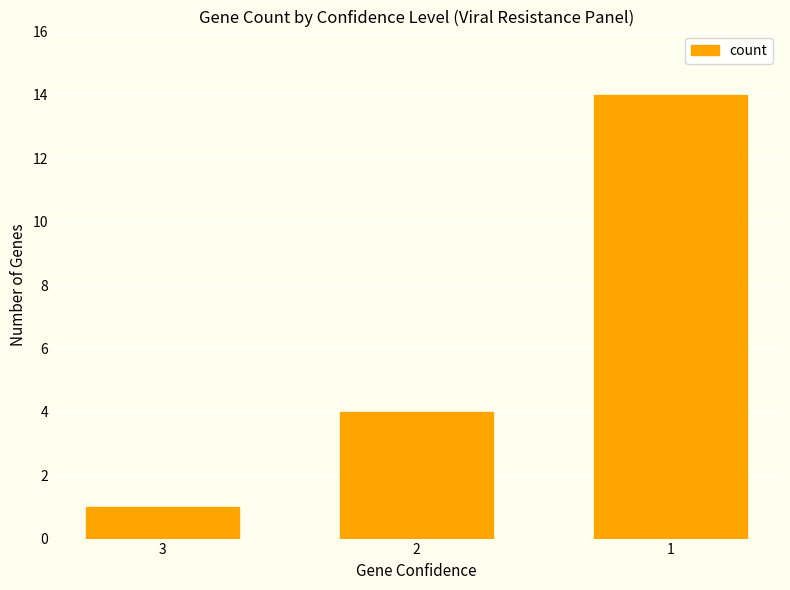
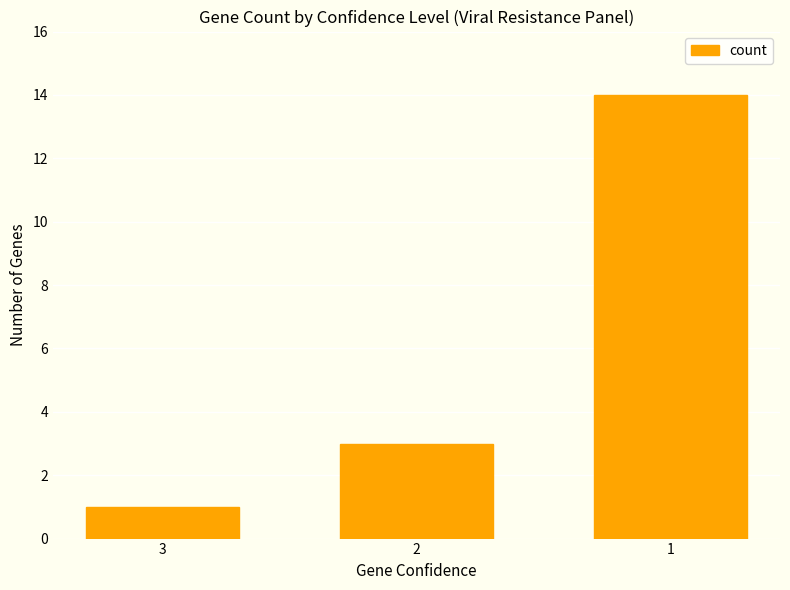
2: 4 -> 3
